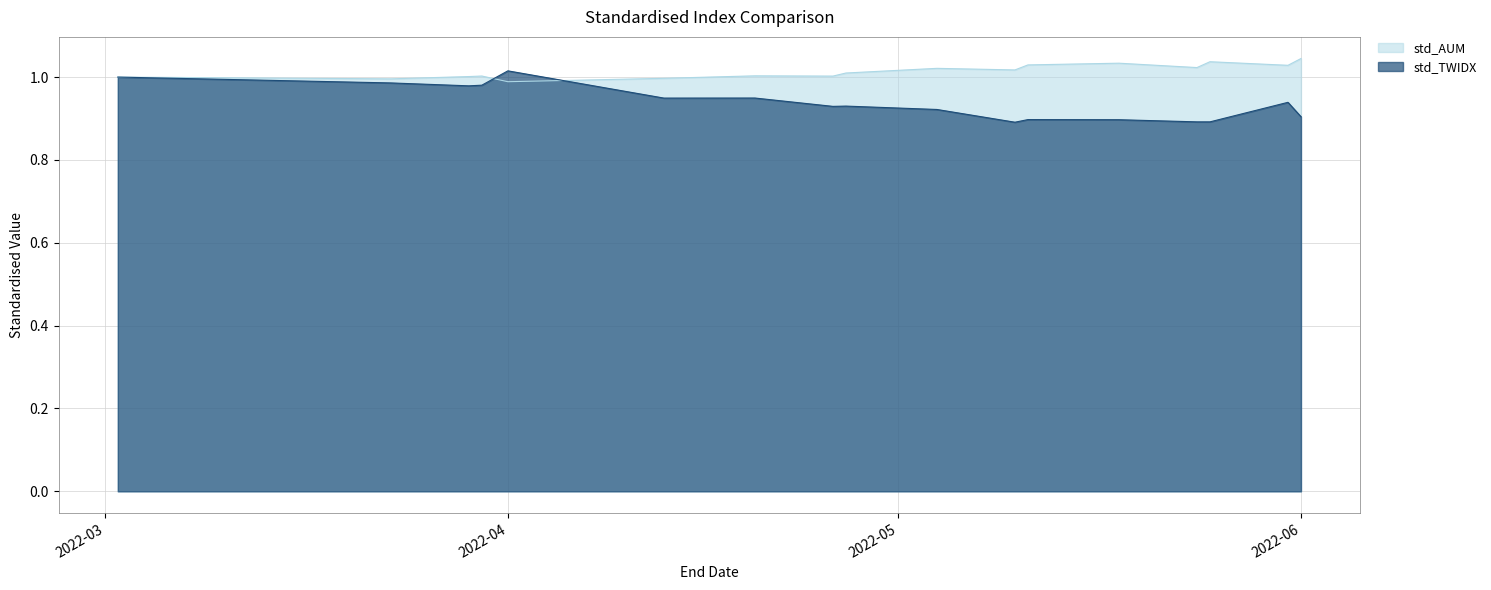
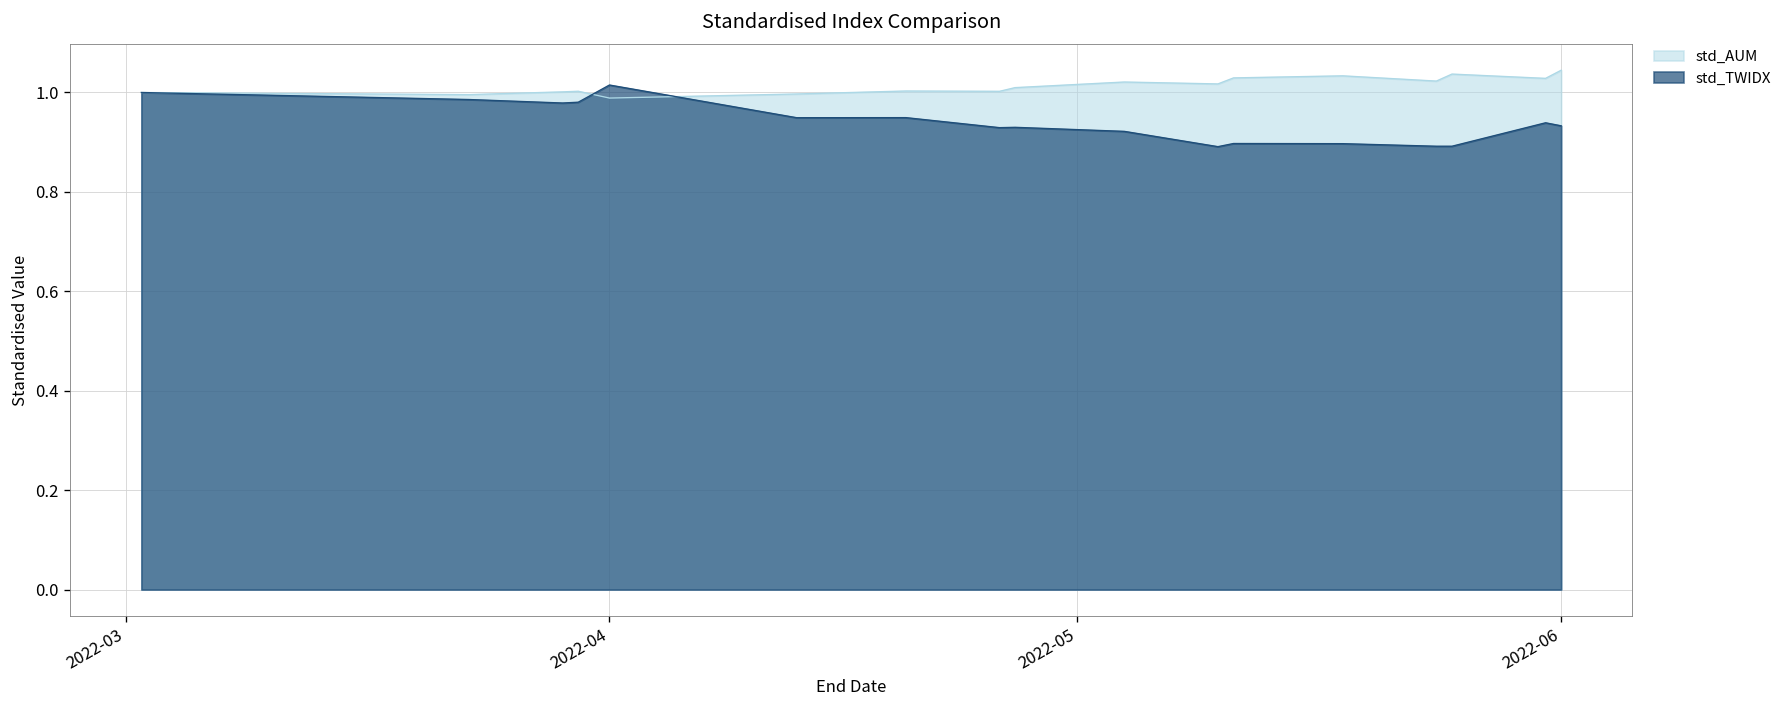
std_TWIDX, 2022-06: 0.90 -> 0.93
